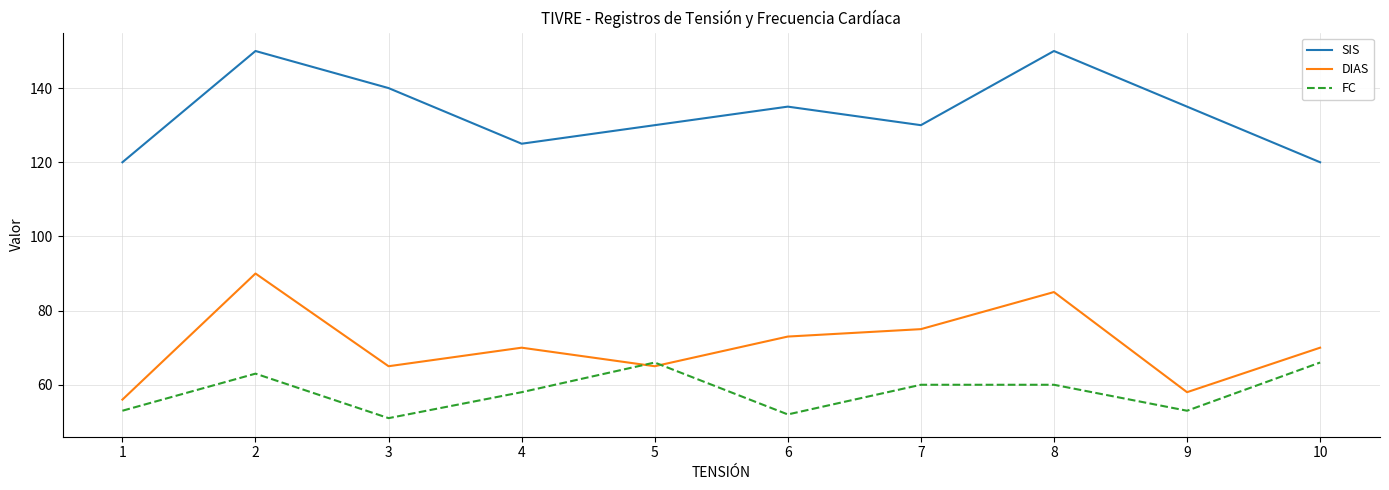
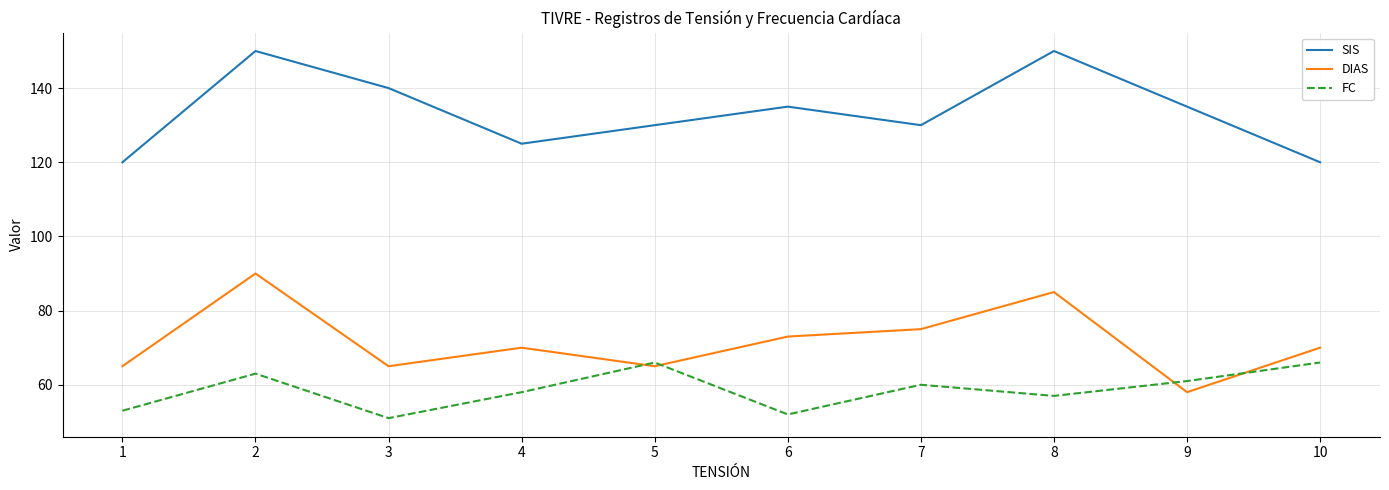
DIAS, 1: 56 -> 65
FC, 8: 60 -> 57
FC, 9: 53 -> 61
